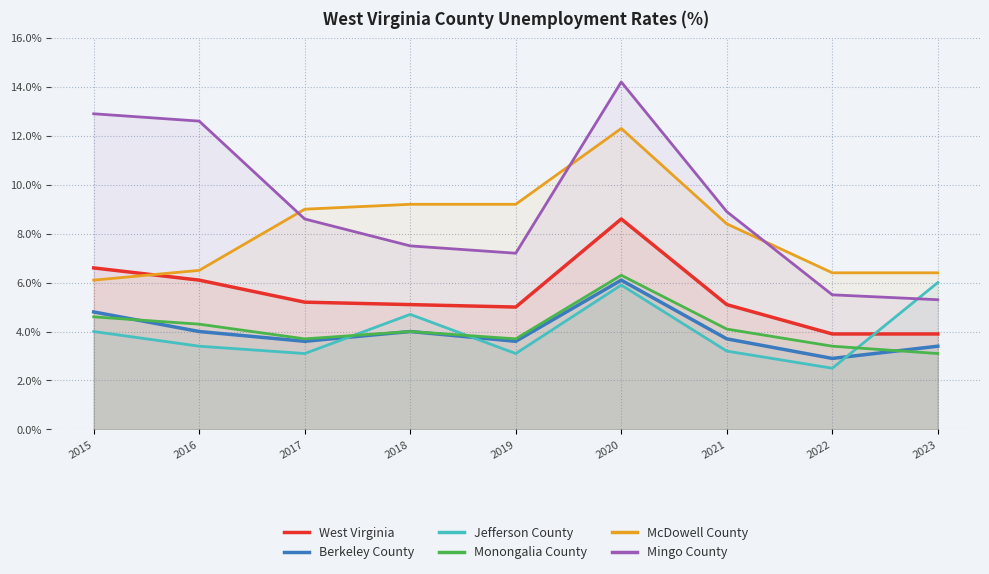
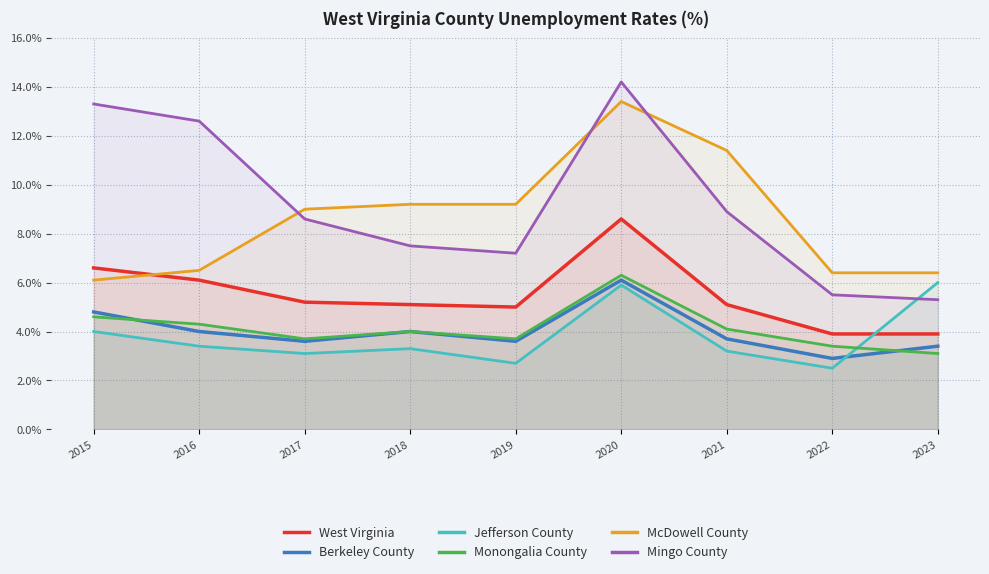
Mingo County, 2015: 12.9% -> 13.3%
Jefferson County, 2018: 4.7% -> 3.3%
Jefferson County, 2019: 3.1% -> 2.7%
McDowell County, 2020: 12.3% -> 13.4%
McDowell County, 2021: 8.4% -> 11.4%
